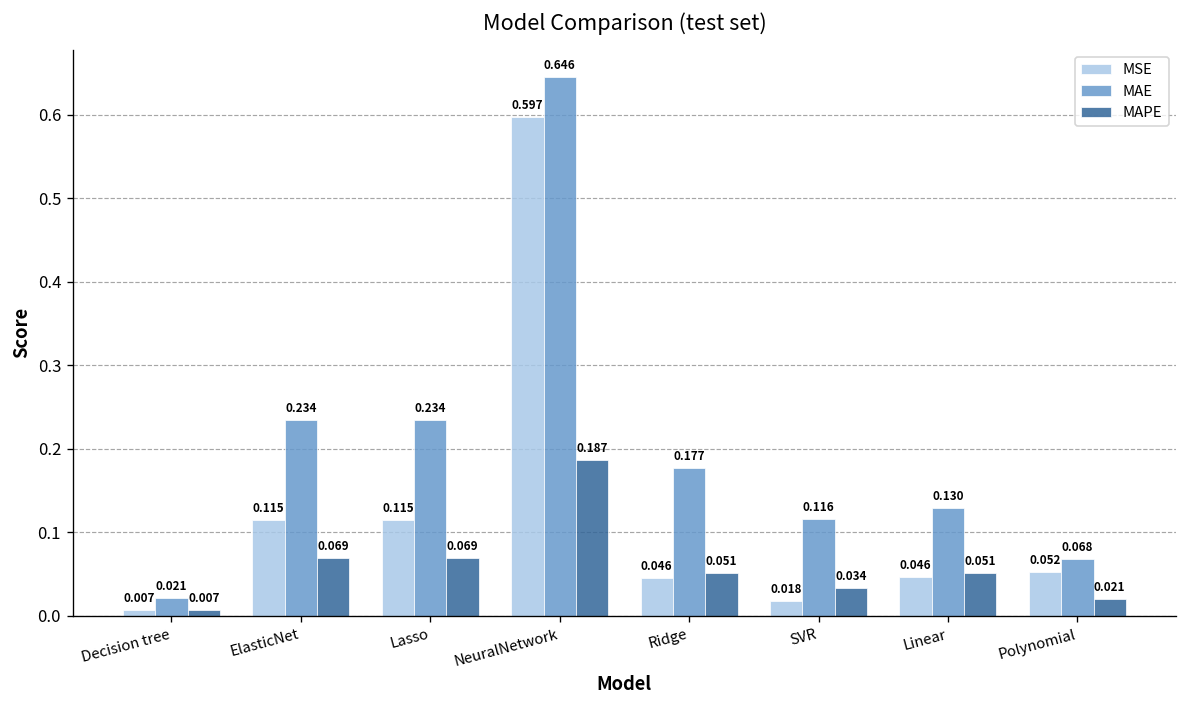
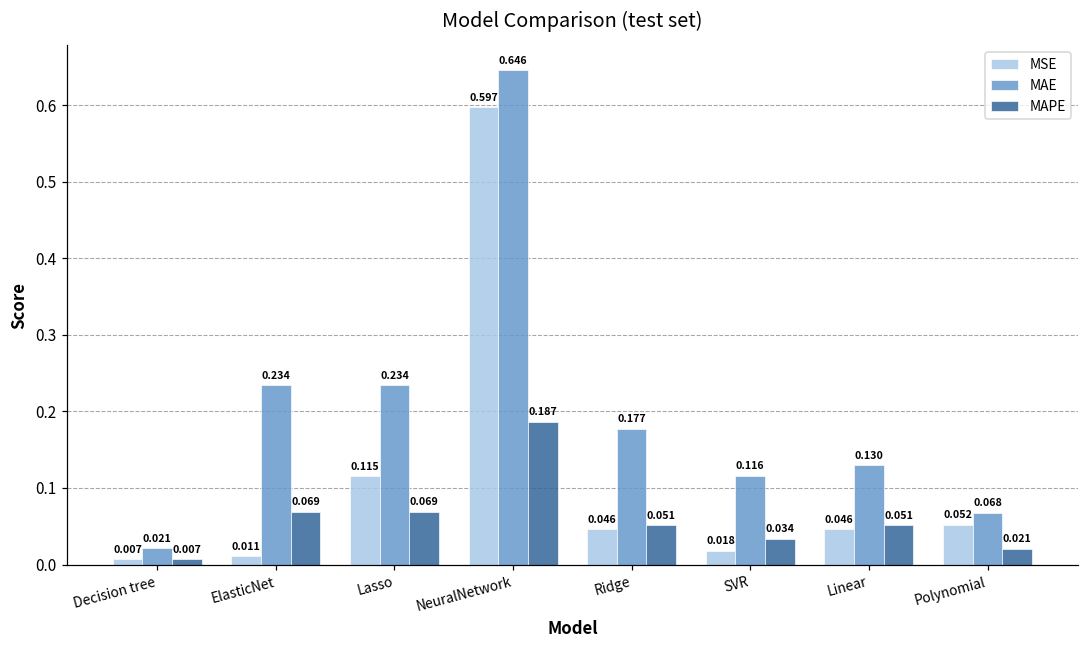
MSE, ElasticNet: 0.115 -> 0.011
